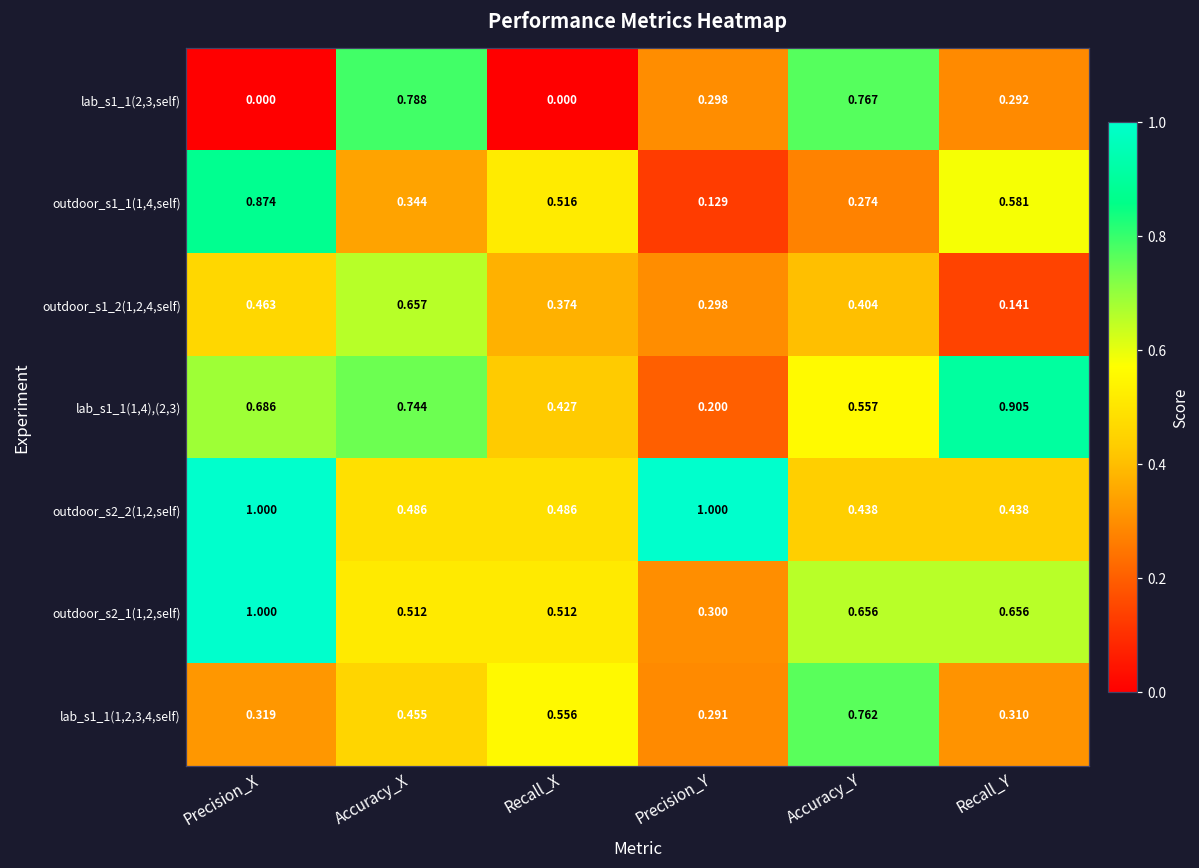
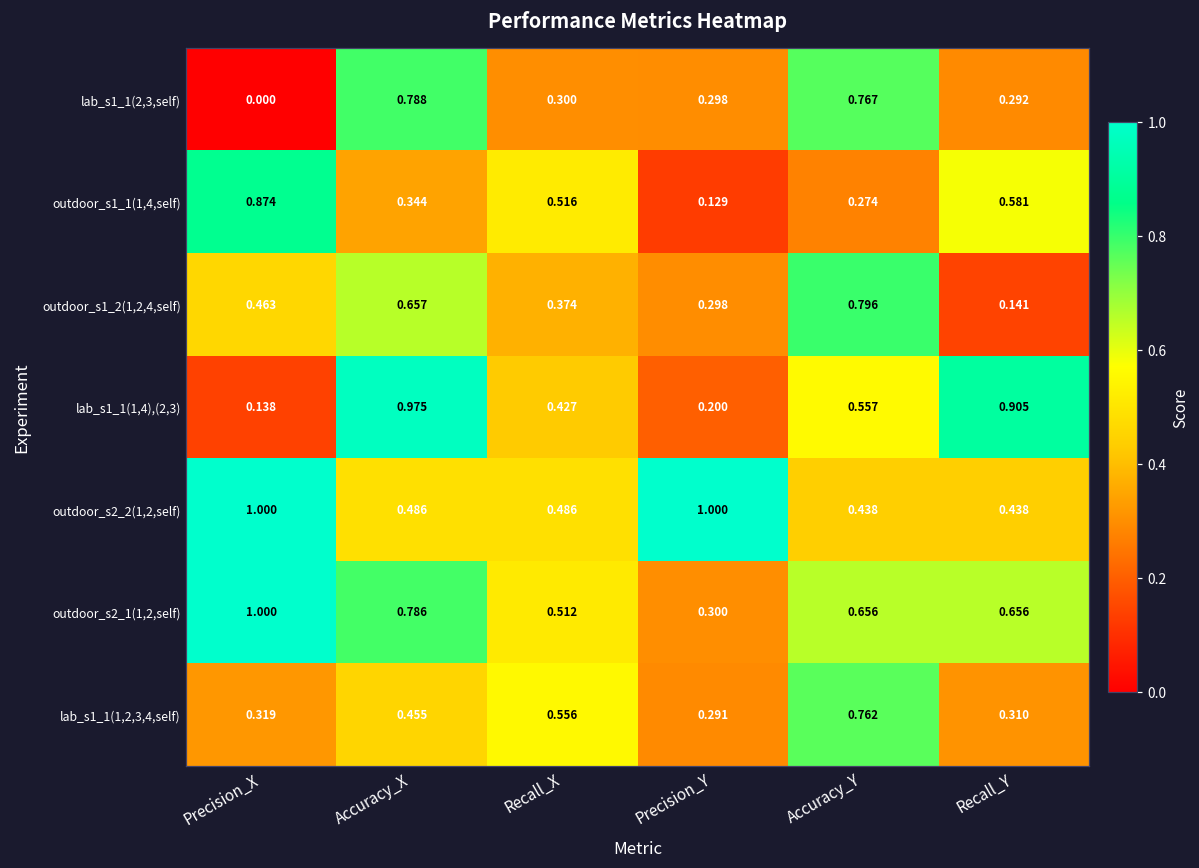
lab_s1_1(2,3,self), Recall_X: 0.000 -> 0.300
outdoor_s1_2(1,2,4,self), Accuracy_Y: 0.404 -> 0.796
lab_s1_1(1,4),(2,3), Precision_X: 0.686 -> 0.138
lab_s1_1(1,4),(2,3), Accuracy_X: 0.744 -> 0.975
outdoor_s2_1(1,2,self), Accuracy_X: 0.512 -> 0.786
